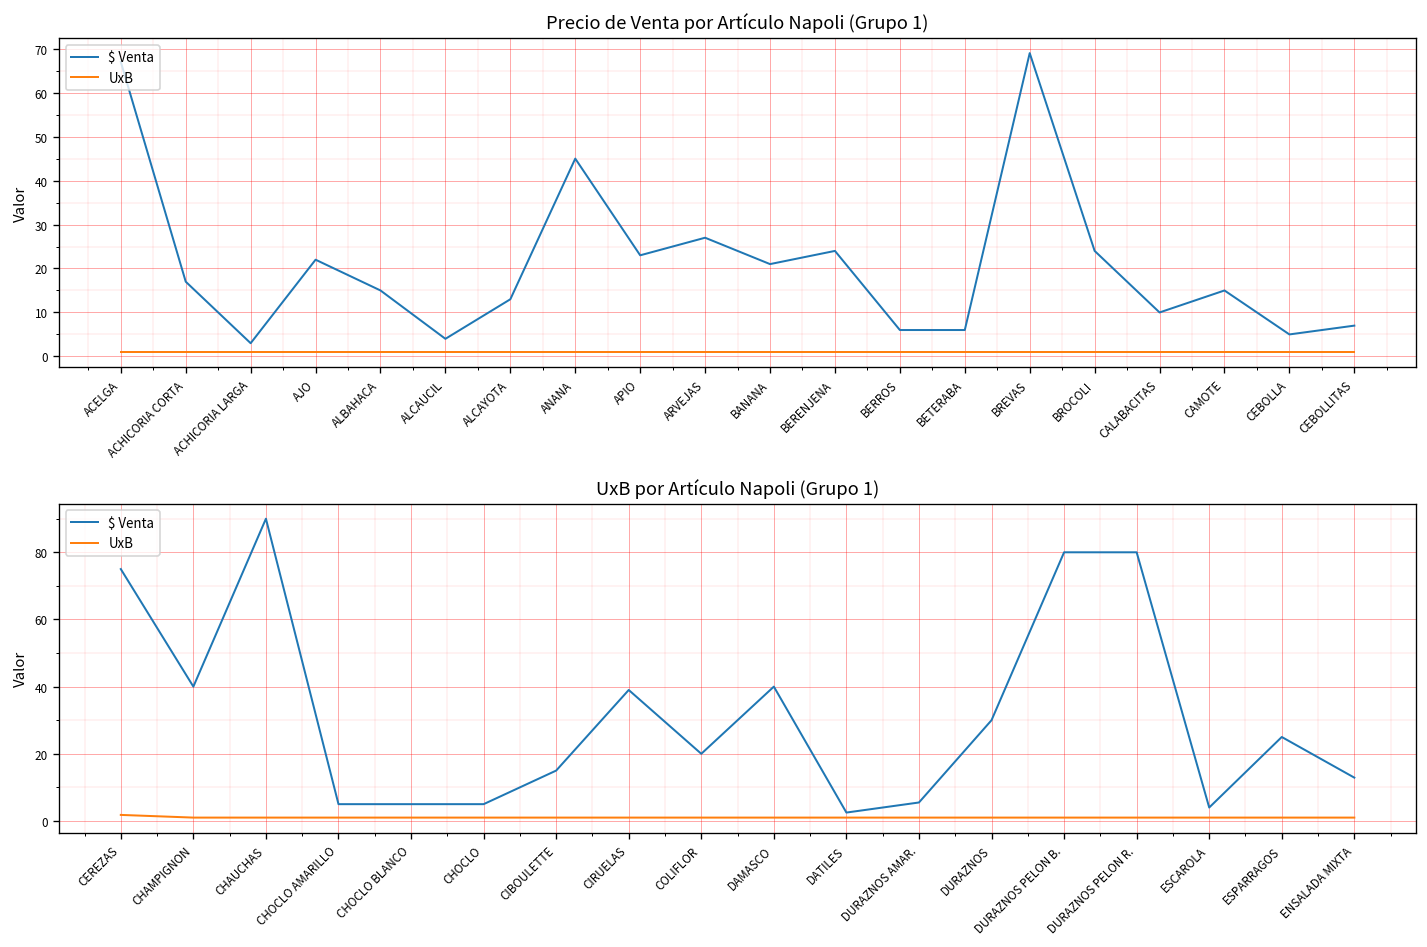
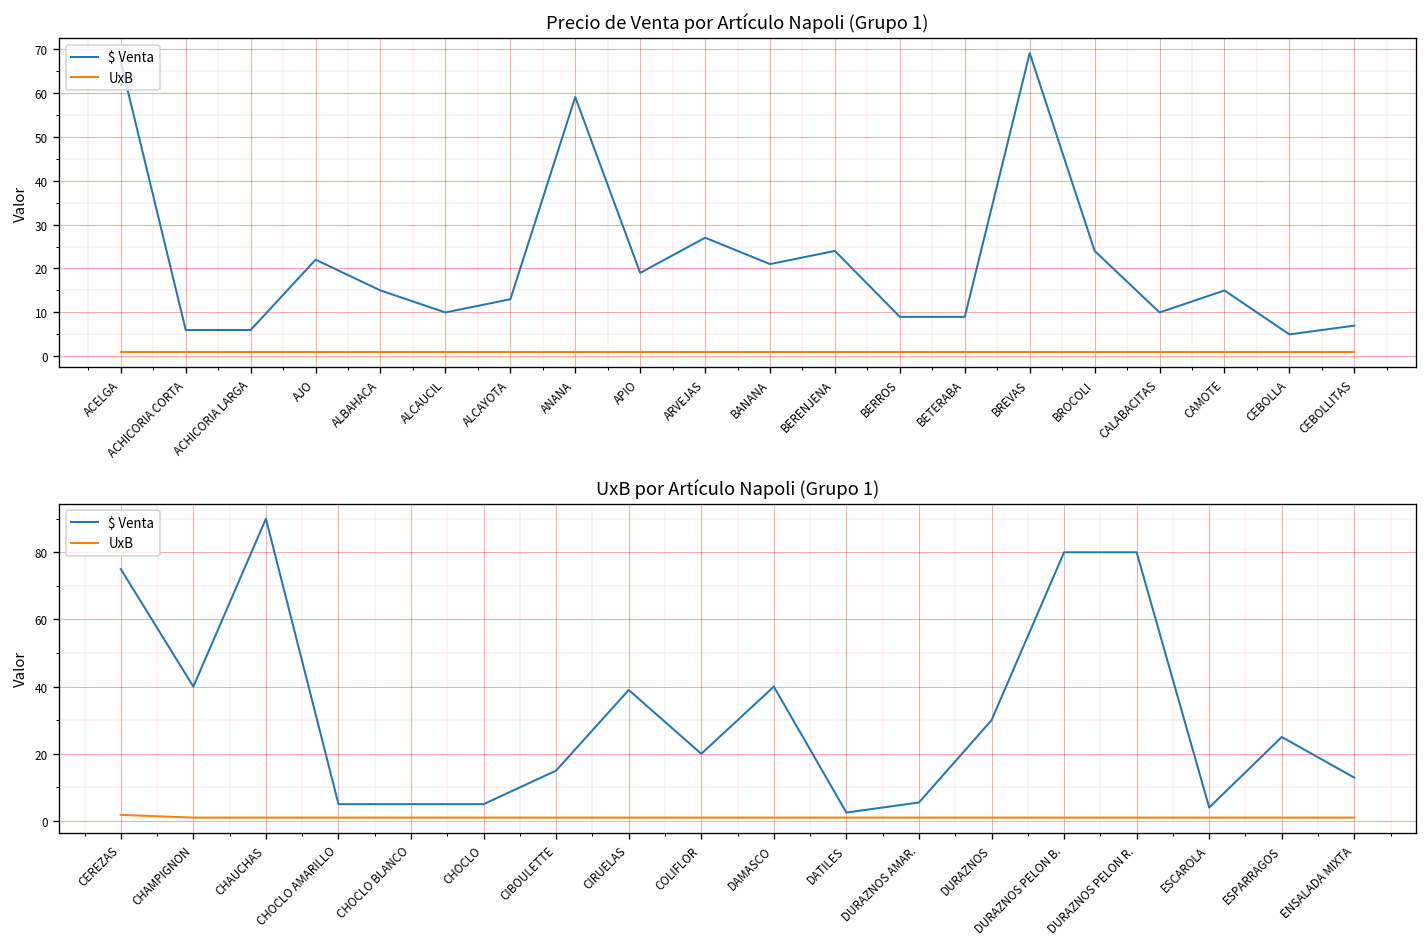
Precio de Venta por Artículo Napoli (Grupo 1), $ Venta, ACHICORIA CORTA: 17 -> 6
Precio de Venta por Artículo Napoli (Grupo 1), $ Venta, ACHICORIA LARGA: 3 -> 6
Precio de Venta por Artículo Napoli (Grupo 1), $ Venta, ALCAUCIL: 4 -> 10
Precio de Venta por Artículo Napoli (Grupo 1), $ Venta, ANANA: 45 -> 59
Precio de Venta por Artículo Napoli (Grupo 1), $ Venta, APIO: 23 -> 19
Precio de Venta por Artículo Napoli (Grupo 1), $ Venta, BERROS: 6 -> 9
Precio de Venta por Artículo Napoli (Grupo 1), $ Venta, BETERABA: 6 -> 9
